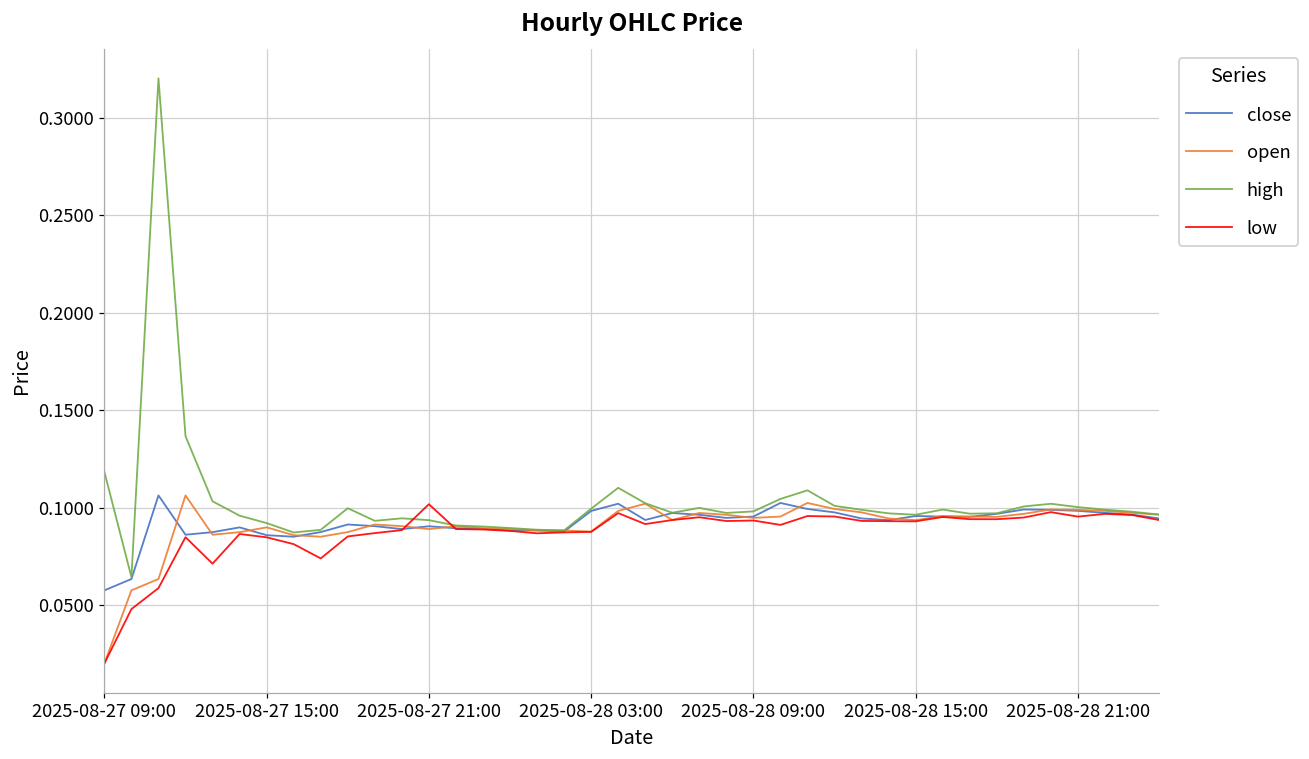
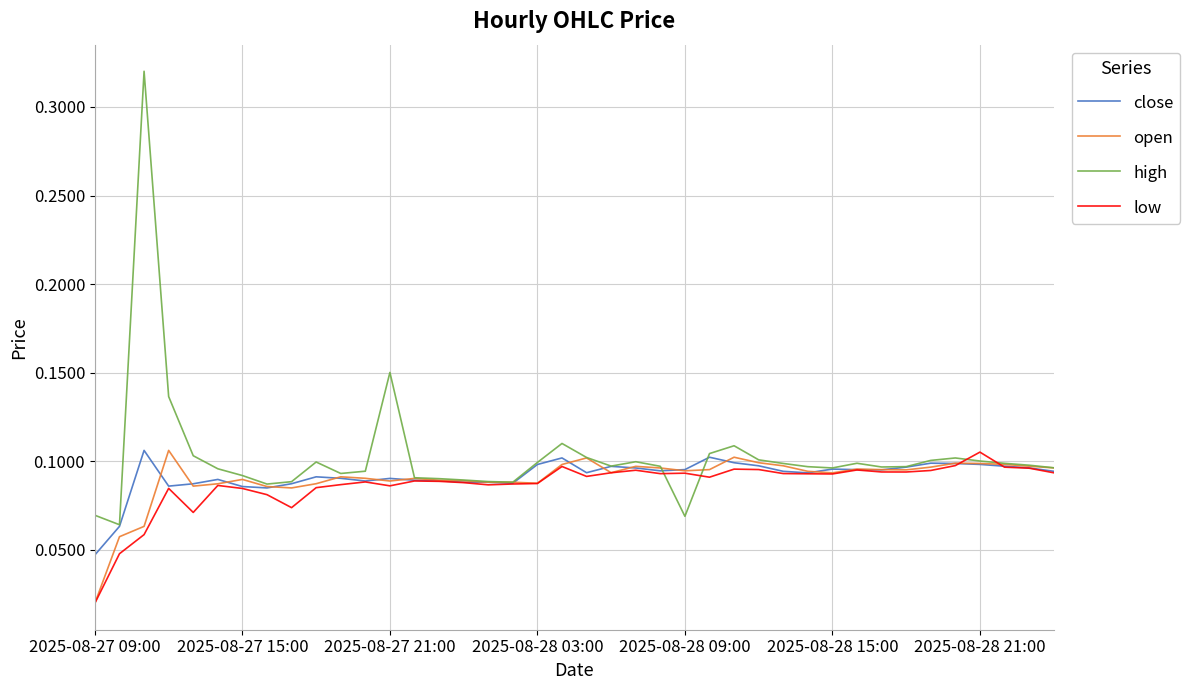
close, 2025-08-27 09:00: 0.057 -> 0.047
high, 2025-08-27 09:00: 0.118 -> 0.070
high, 2025-08-27 21:00: 0.094 -> 0.150
low, 2025-08-27 21:00: 0.102 -> 0.086
high, 2025-08-28 09:00: 0.098 -> 0.069
low, 2025-08-28 21:00: 0.095 -> 0.105
